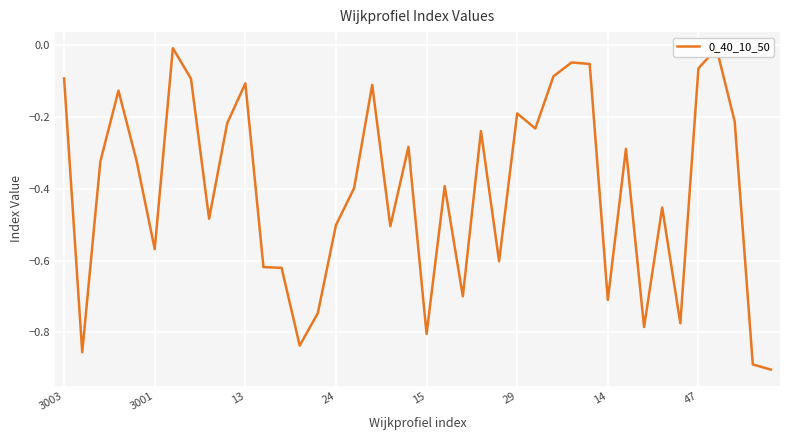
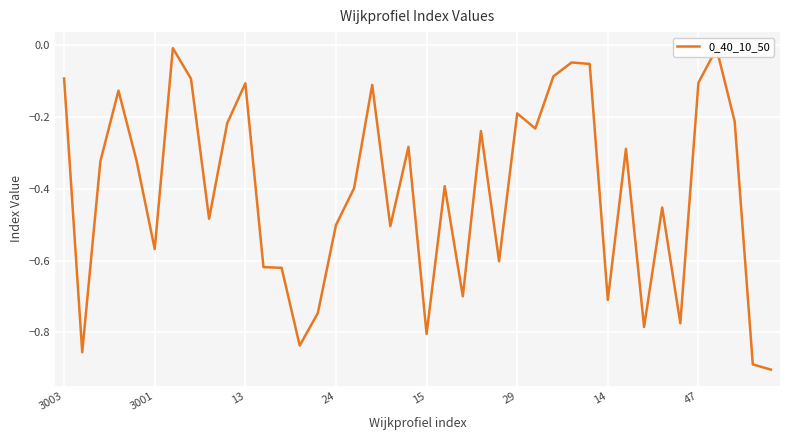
47: -0.07 -> -0.11
